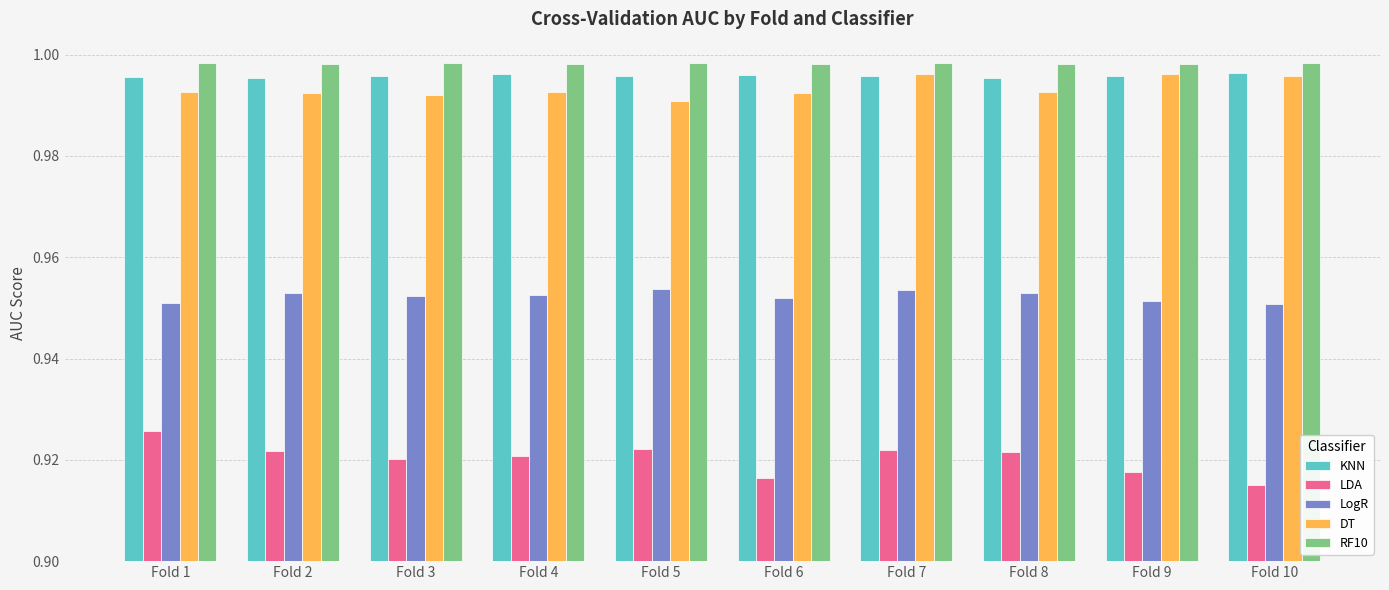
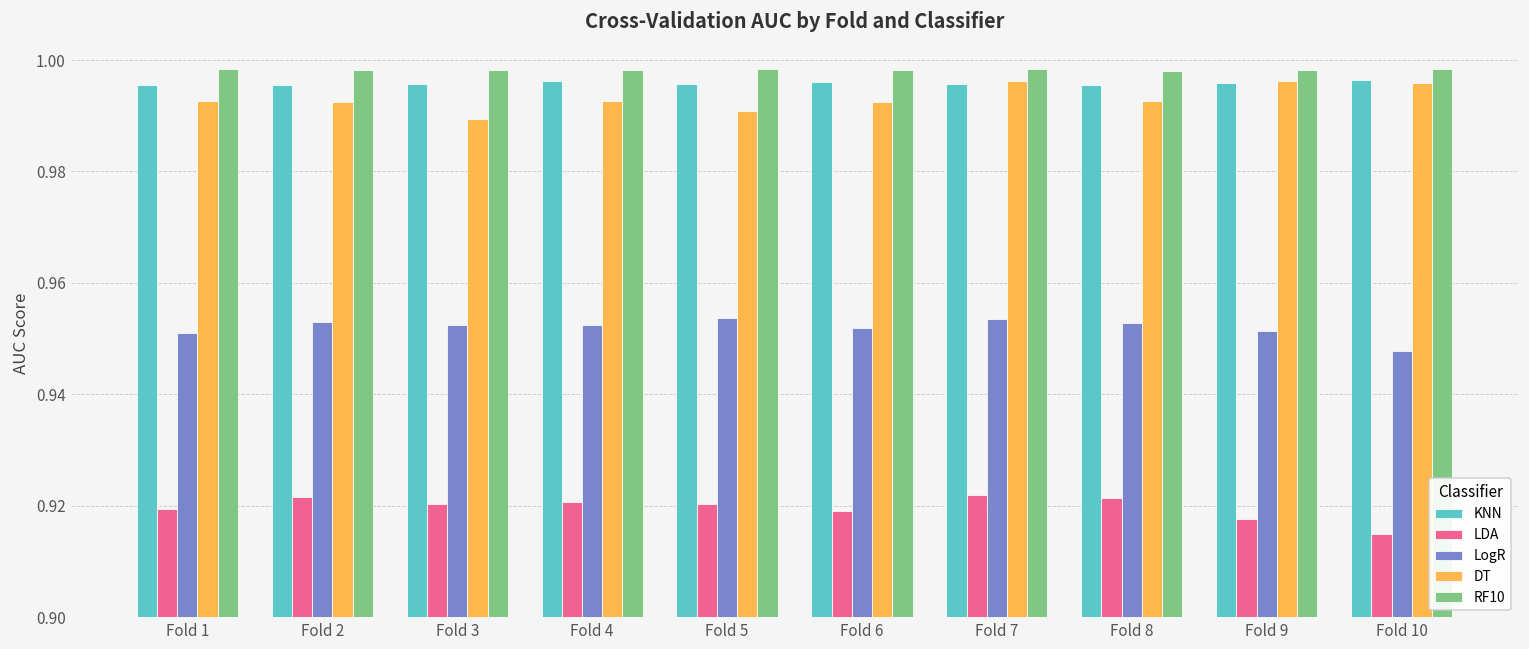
LDA, Fold 1: 0.926 -> 0.919
DT, Fold 3: 0.992 -> 0.989
LDA, Fold 5: 0.922 -> 0.920
LDA, Fold 6: 0.916 -> 0.919
LogR, Fold 10: 0.951 -> 0.948
